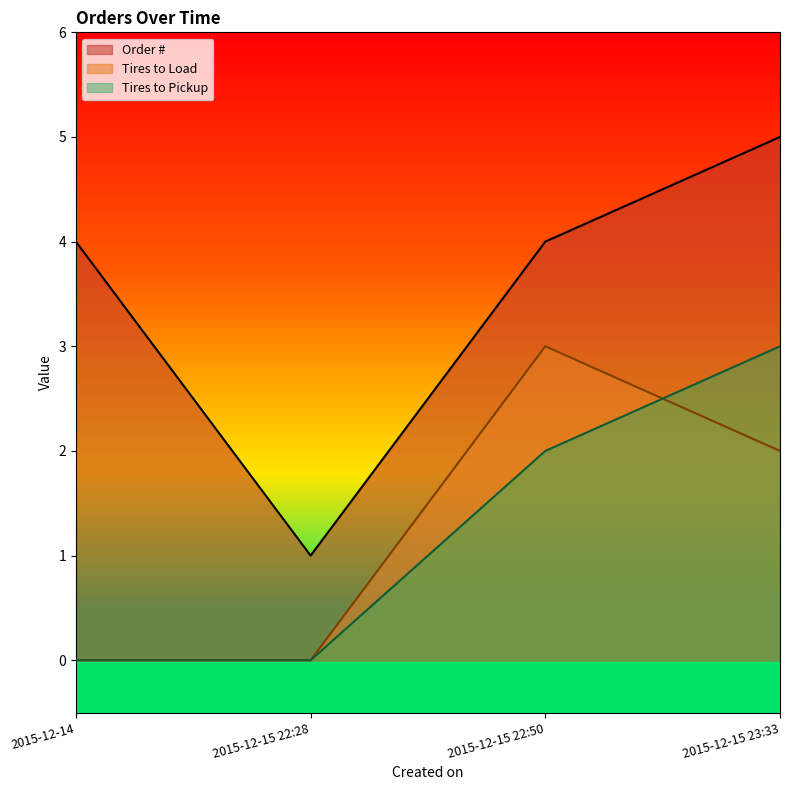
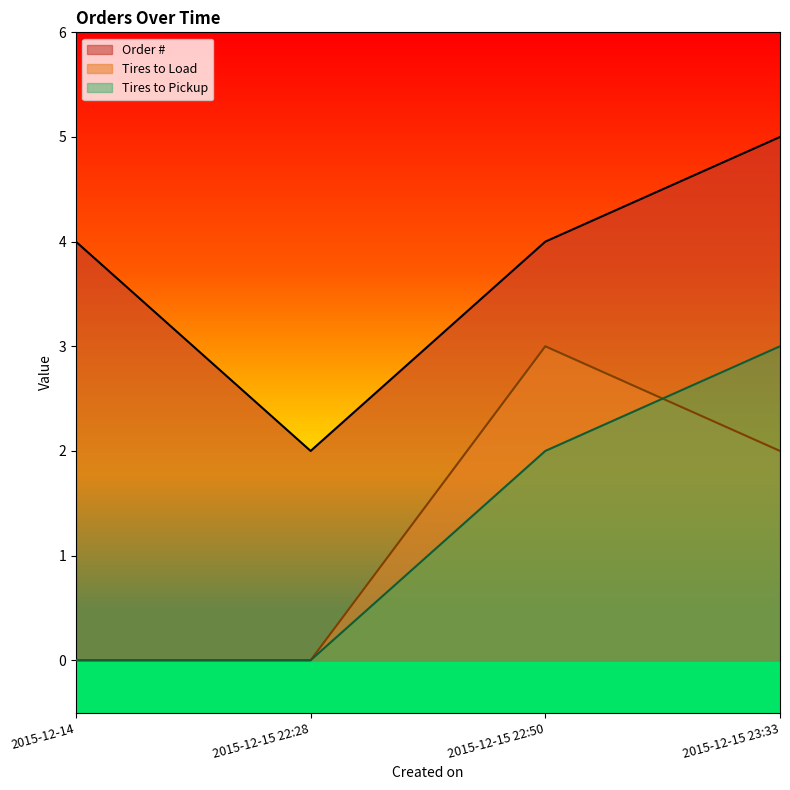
Order #, 2015-12-15 22:28: 1 -> 2
